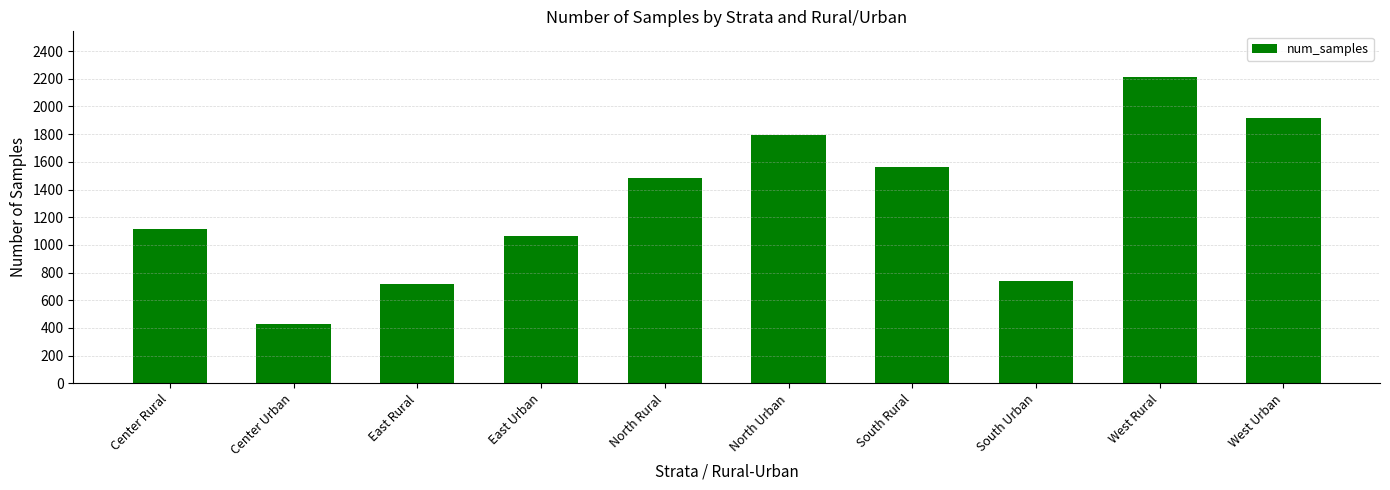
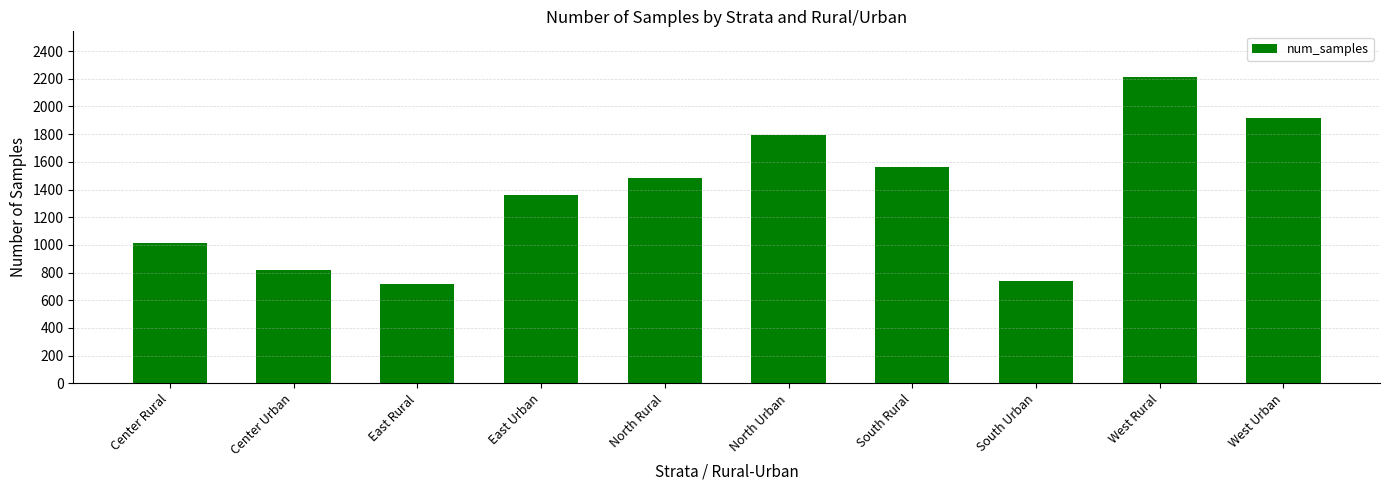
Center Rural: 1120 -> 1010
Center Urban: 430 -> 820
East Urban: 1070 -> 1360
